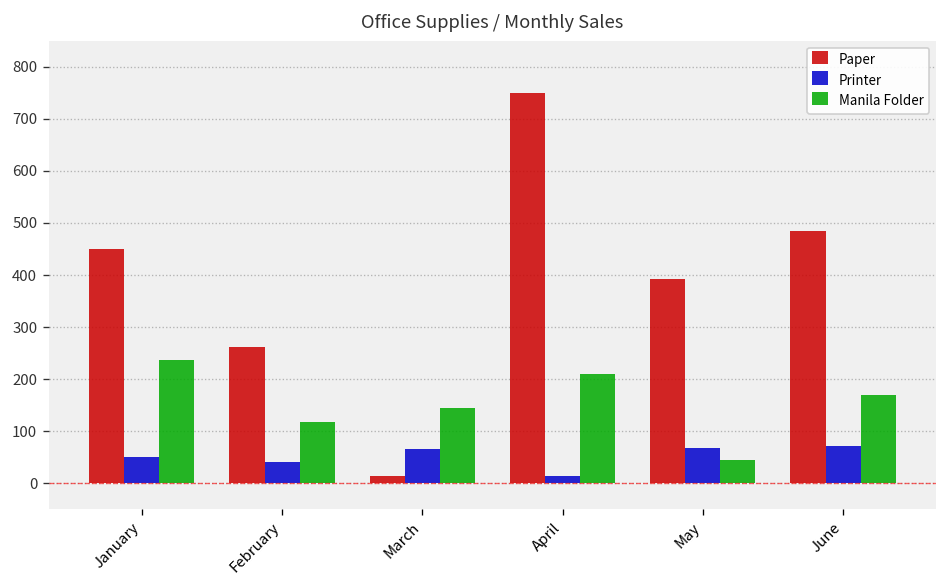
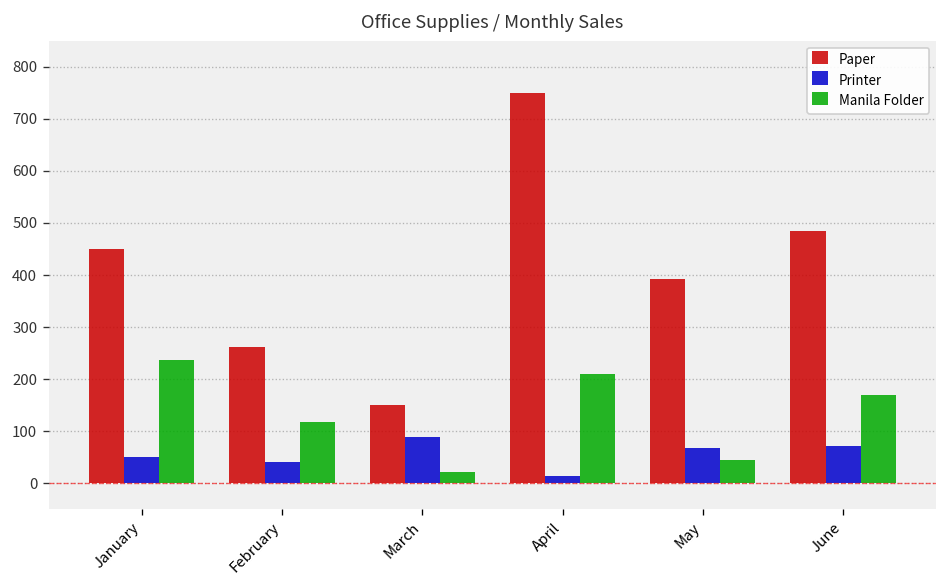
Paper, March: 10 -> 150
Printer, March: 70 -> 90
Manila Folder, March: 150 -> 20
